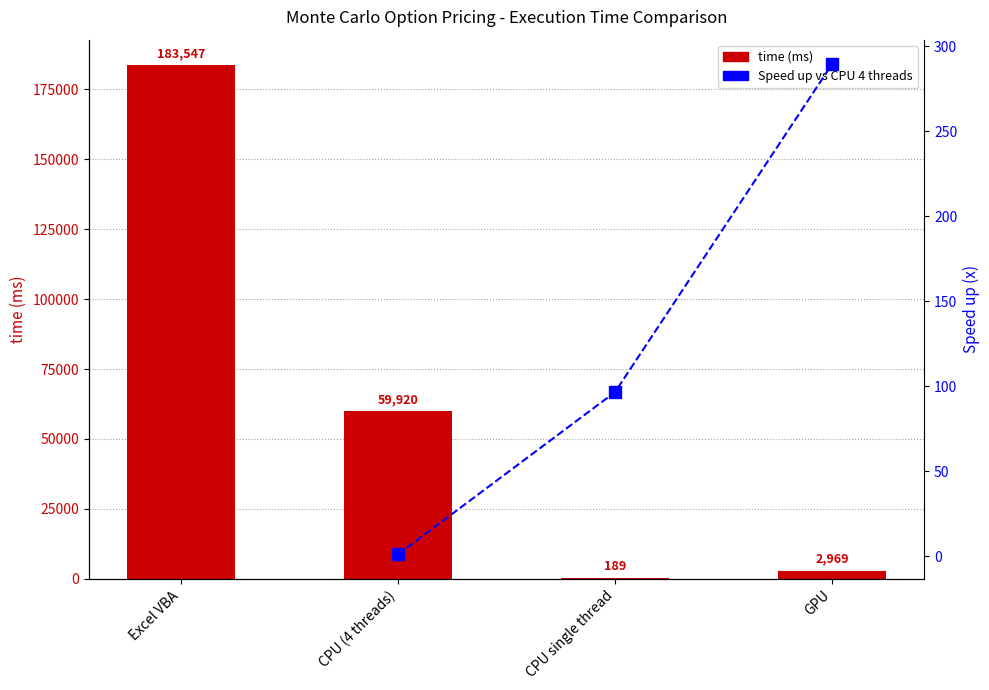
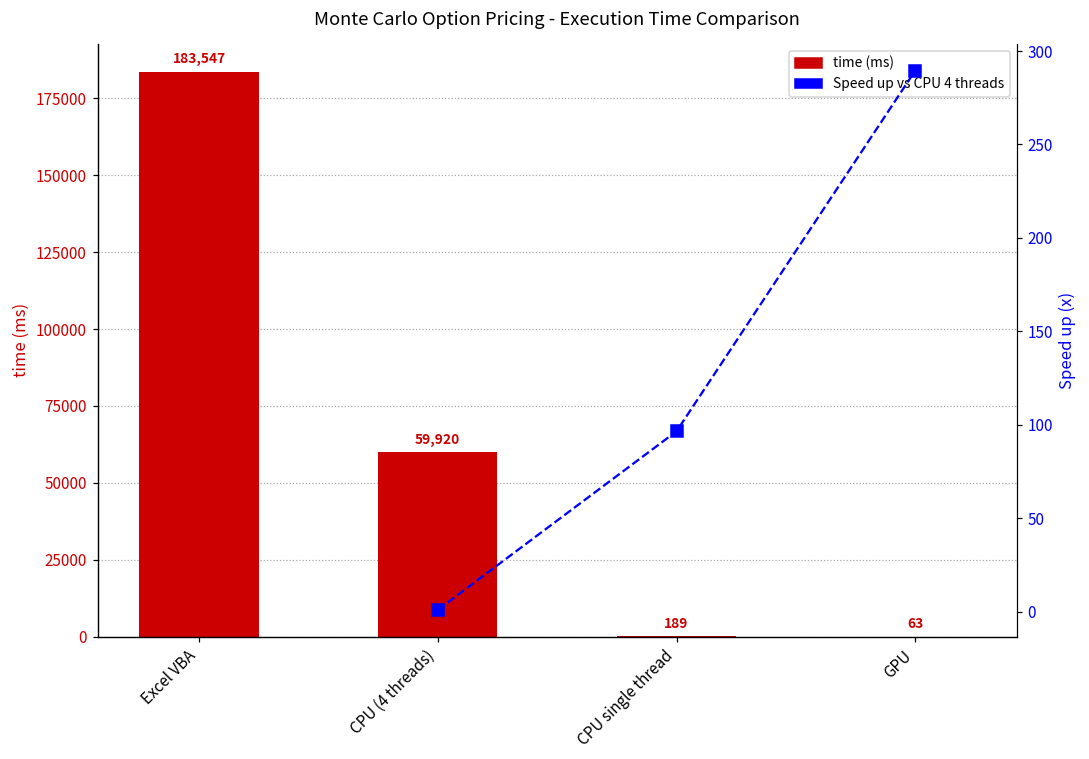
time (ms), GPU: 2,969 -> 63
